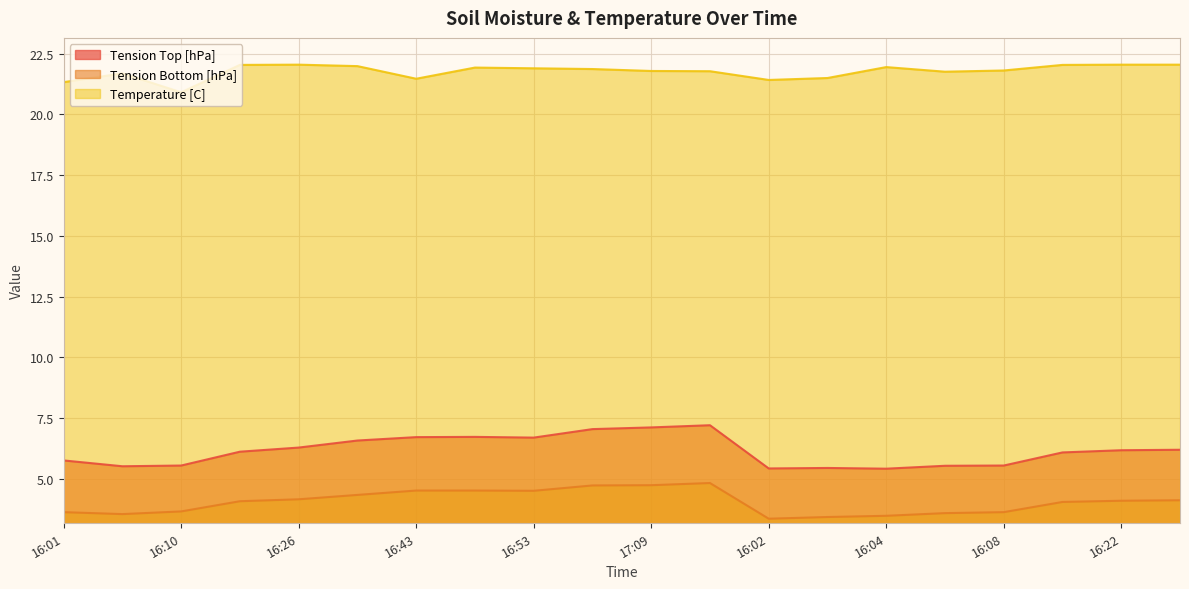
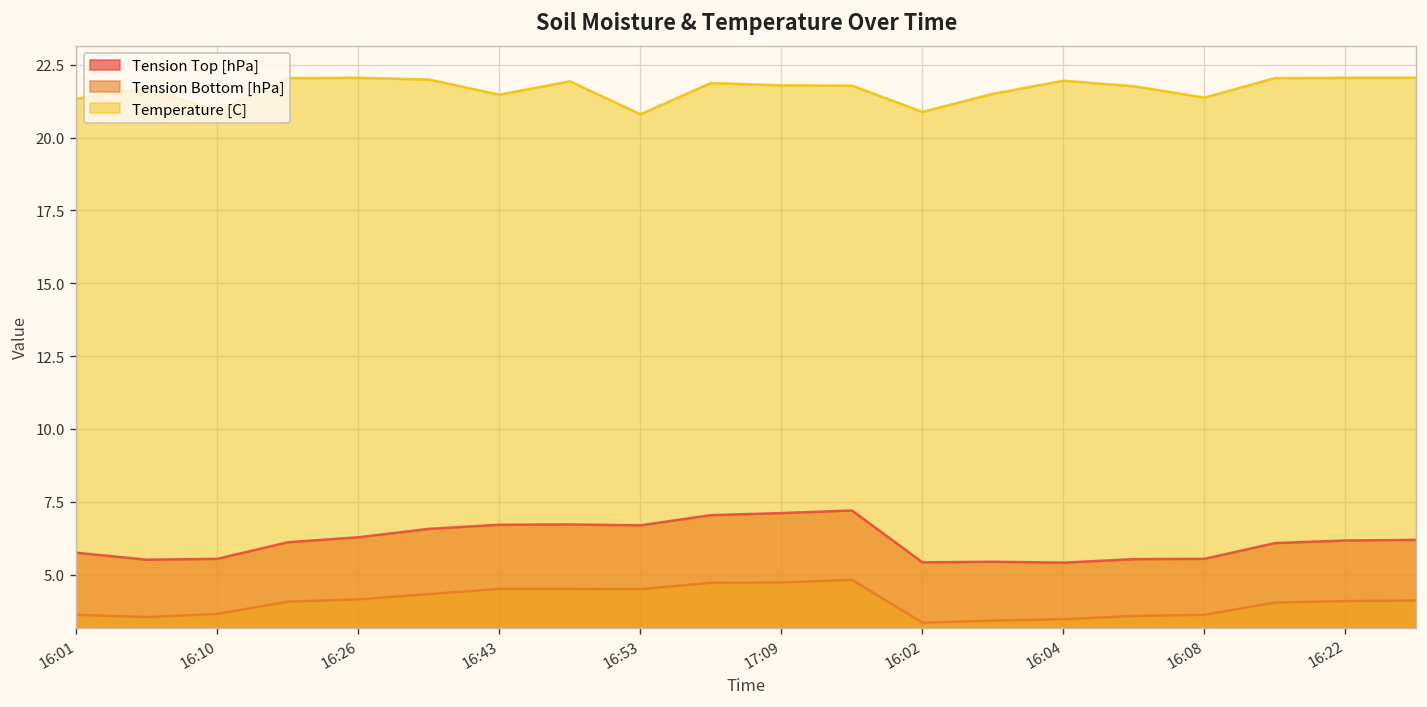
Temperature [C], 16:53: 21.9 -> 20.8
Temperature [C], 16:02: 21.4 -> 20.9
Temperature [C], 16:08: 21.8 -> 21.4
